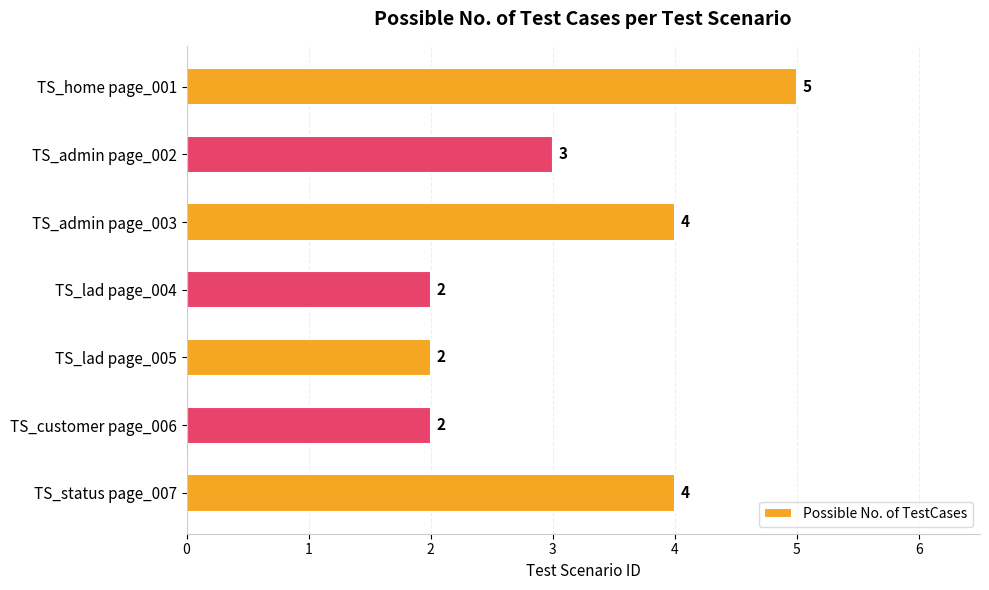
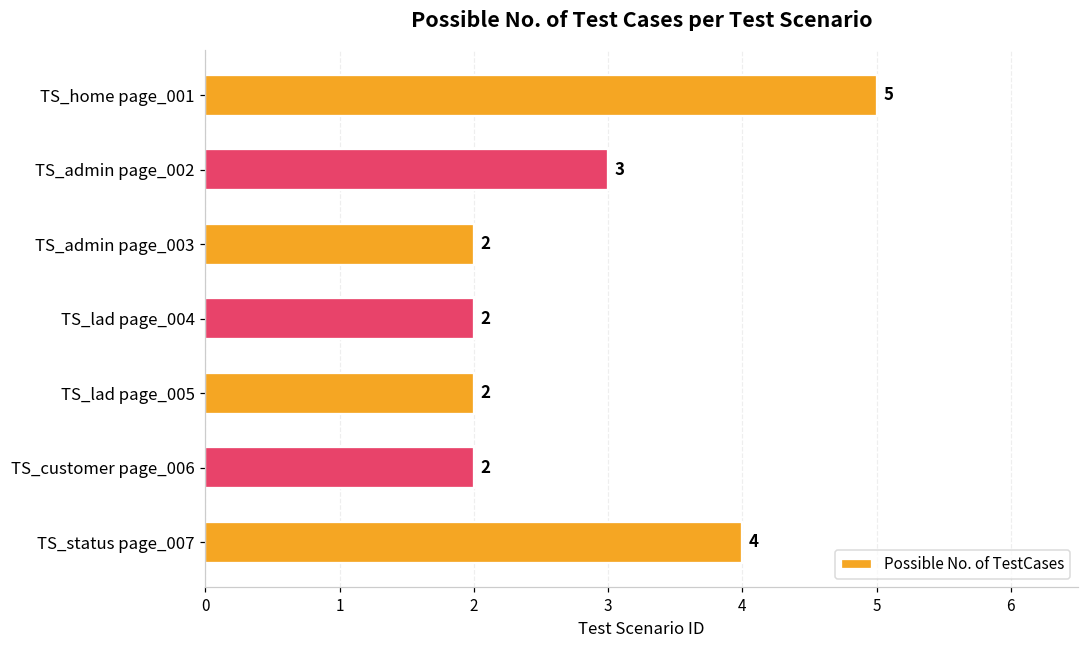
TS_admin page_003: 4 -> 2
